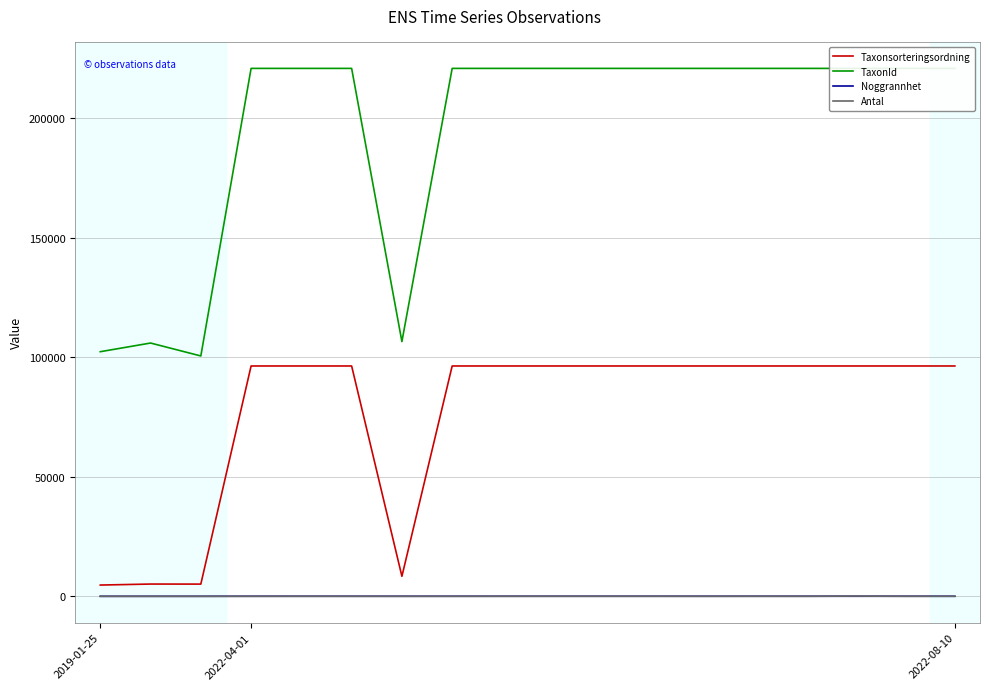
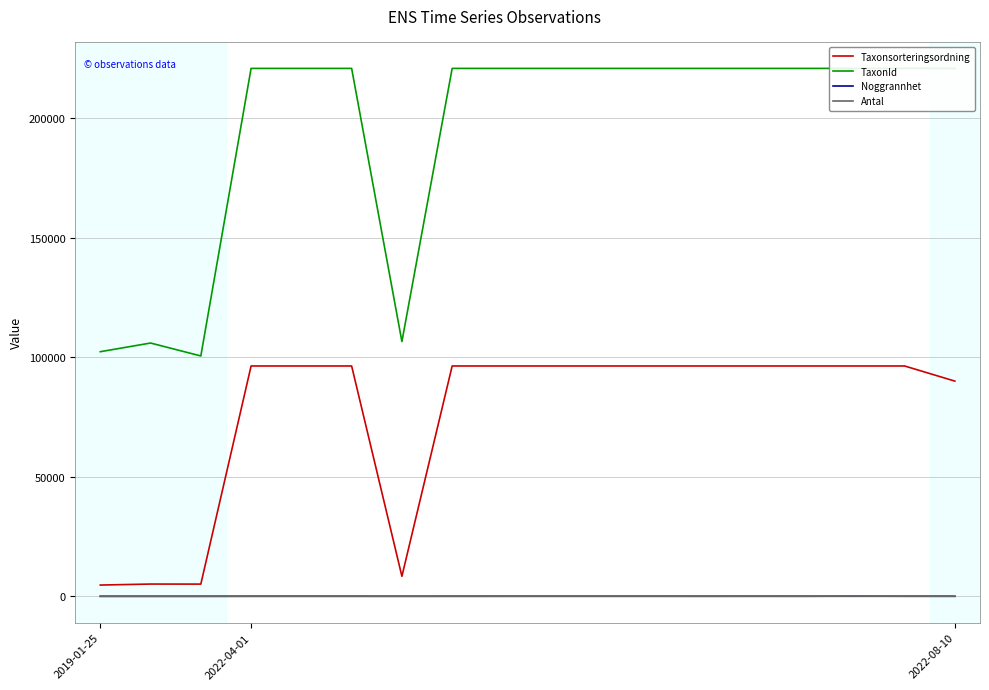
Taxonsorteringsordning, 2022-08-10: 96000 -> 90000
